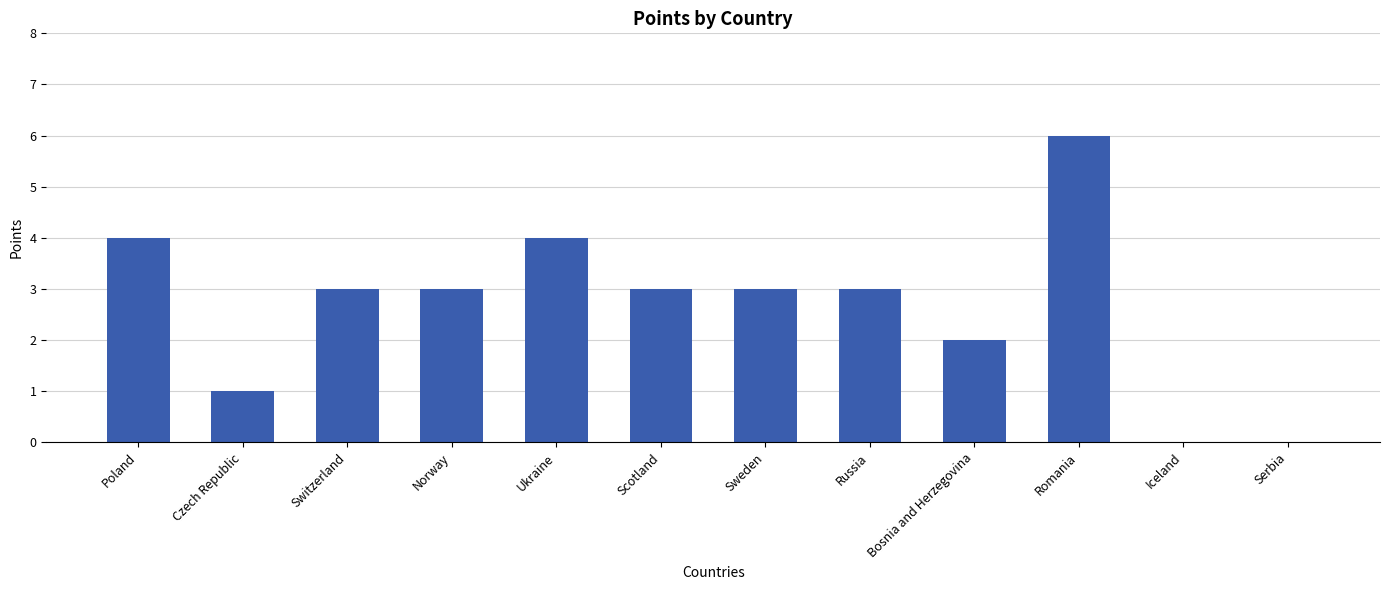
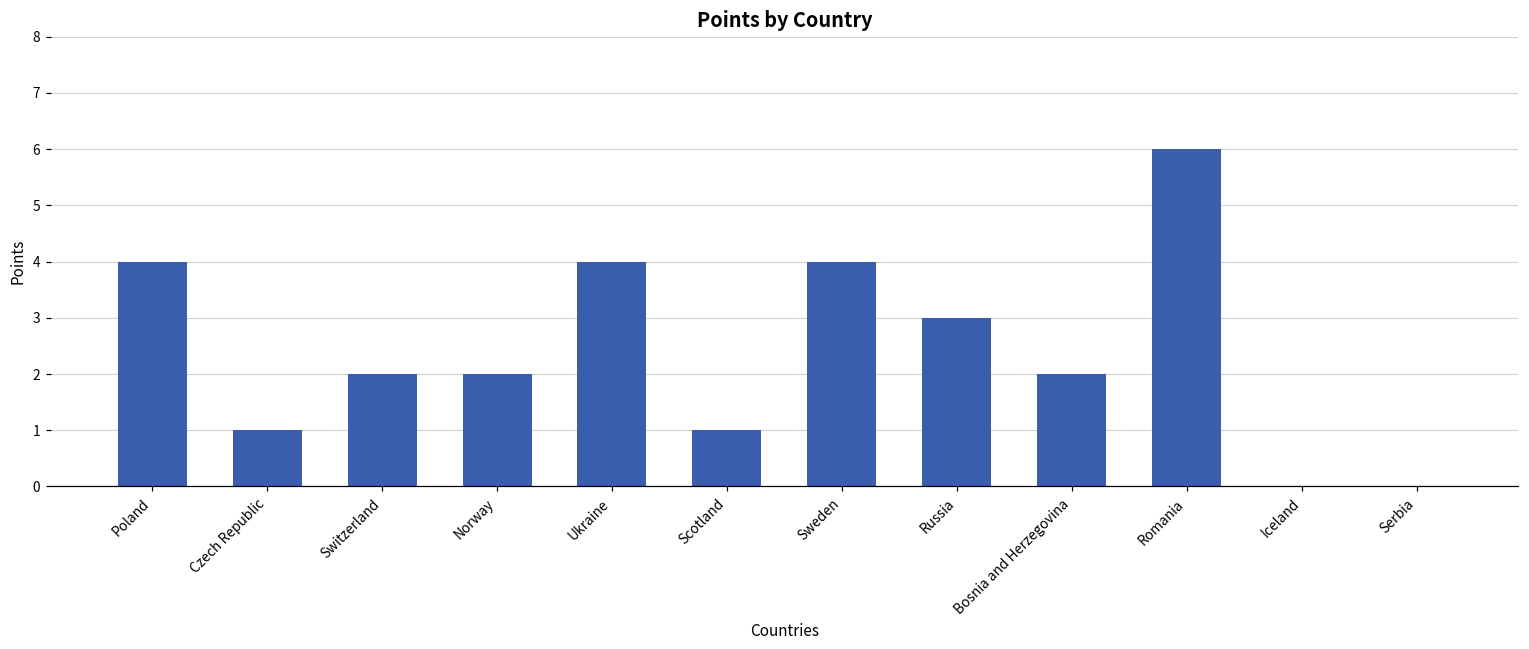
Switzerland: 3 -> 2
Norway: 3 -> 2
Scotland: 3 -> 1
Sweden: 3 -> 4
